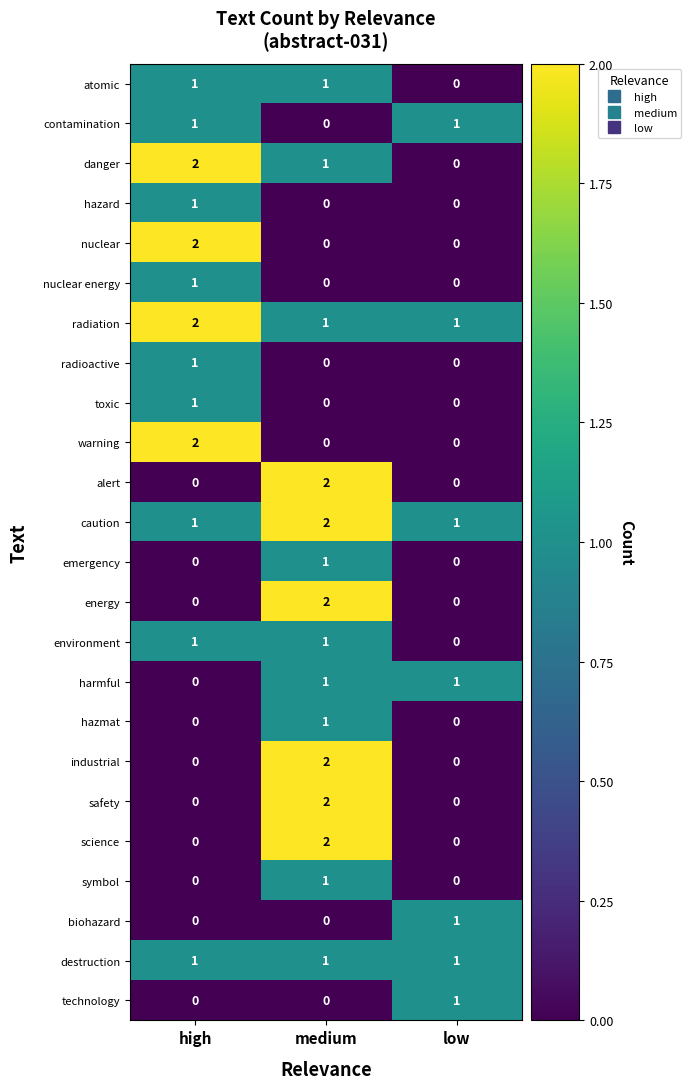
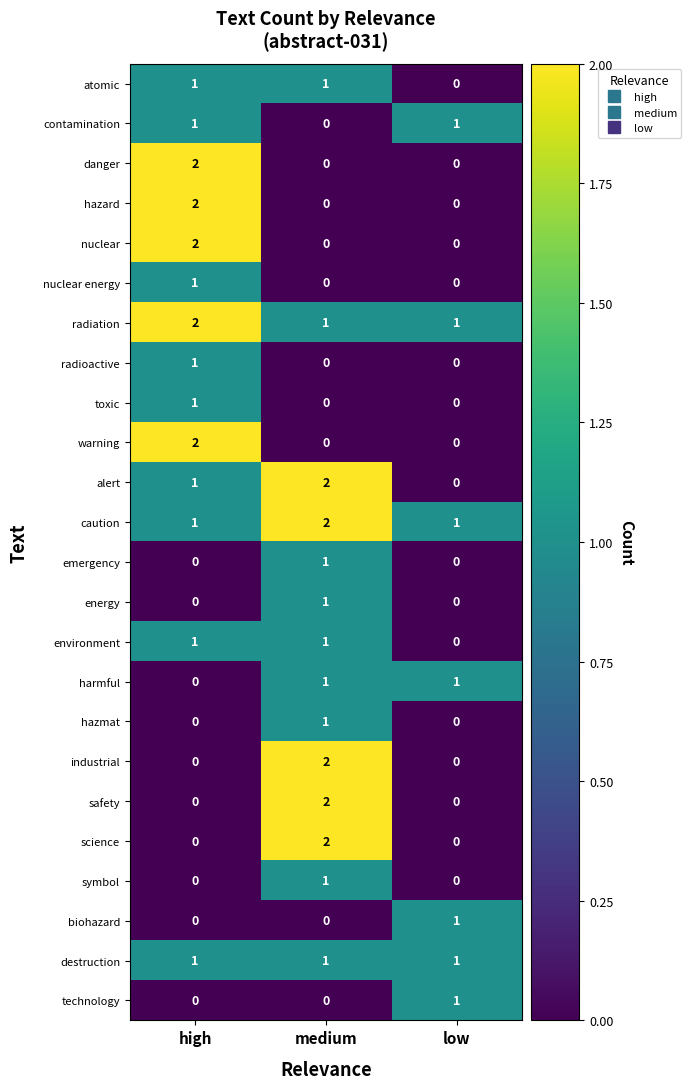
danger, medium: 1 -> 0
hazard, high: 1 -> 2
alert, high: 0 -> 1
energy, medium: 2 -> 1
